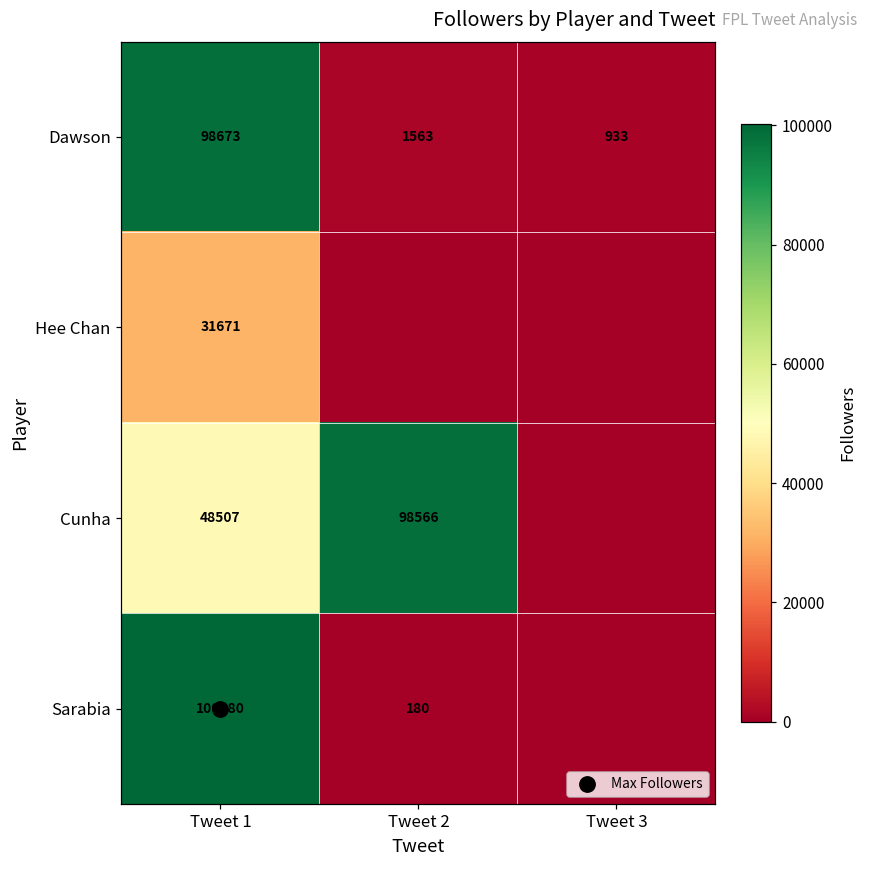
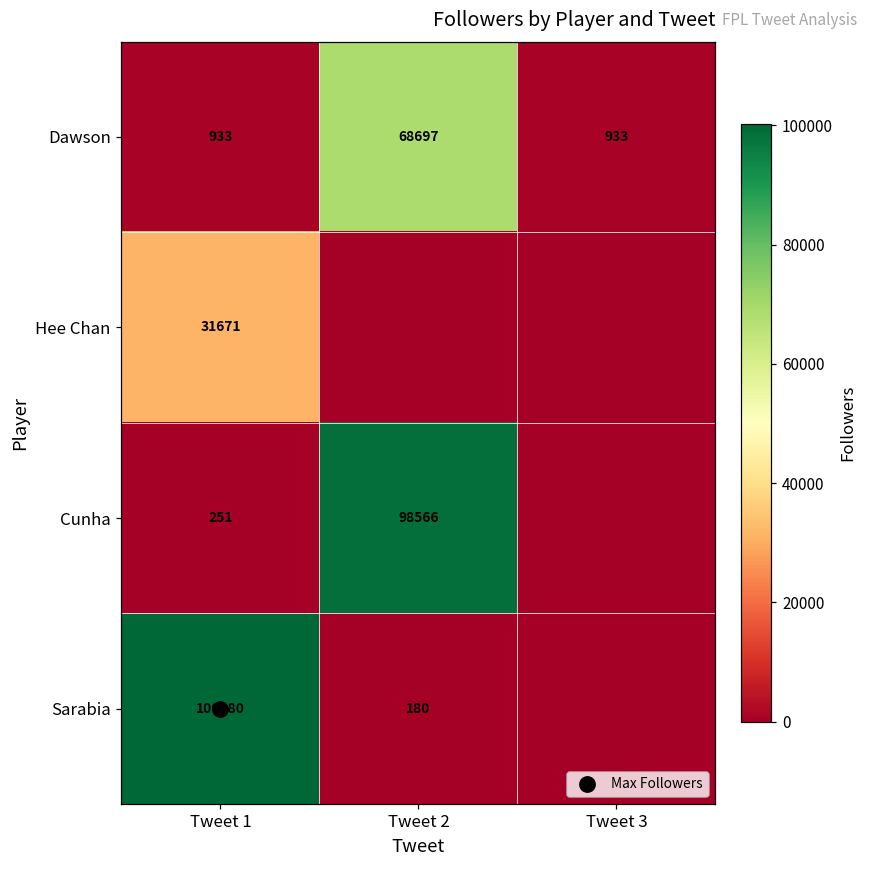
Dawson, Tweet 1: 98673 -> 933
Dawson, Tweet 2: 1563 -> 68697
Cunha, Tweet 1: 48507 -> 251
